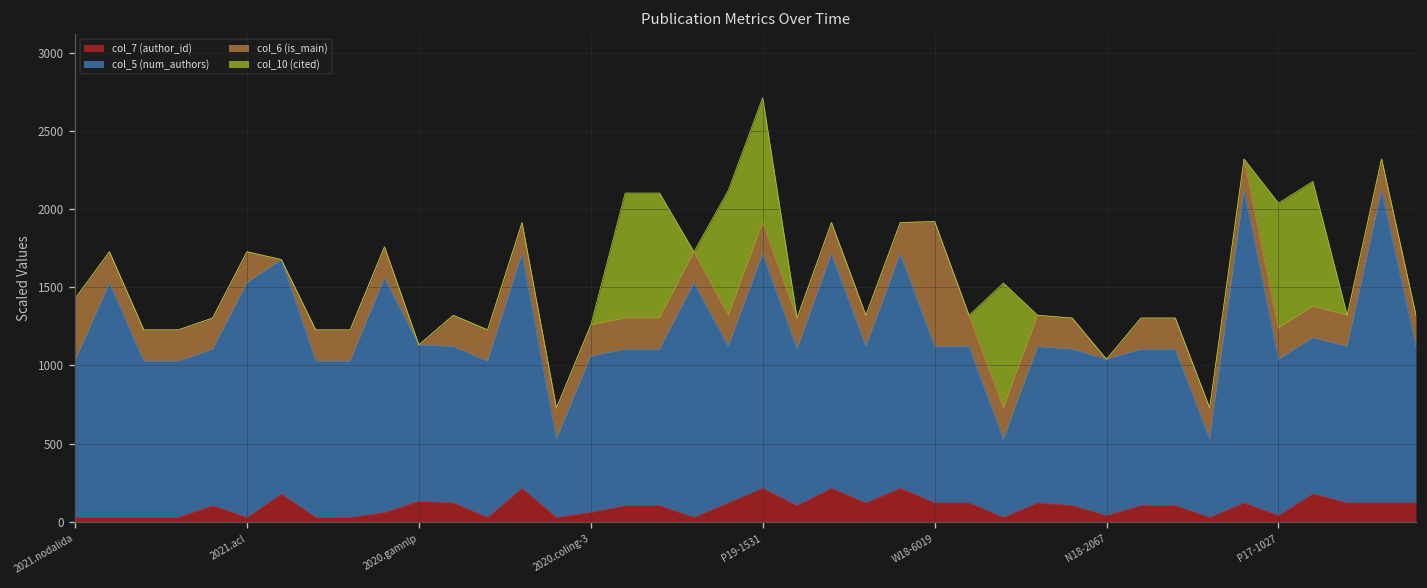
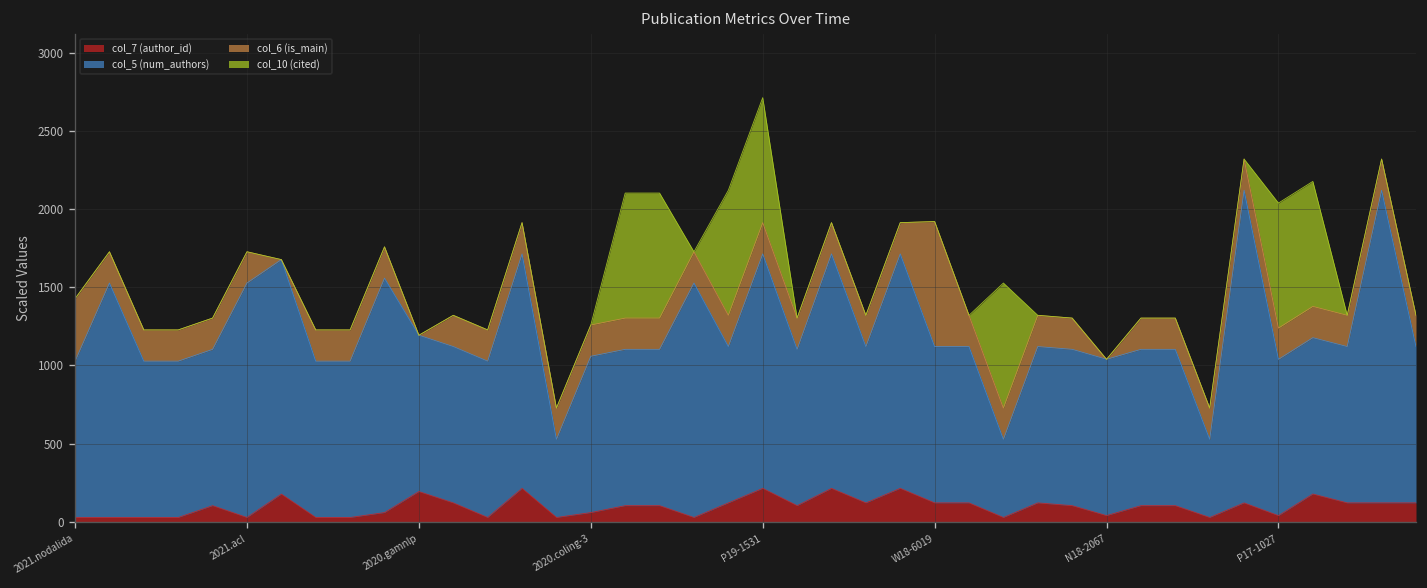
col_7 (author_id), 2020.gamnlp: 130 -> 190
